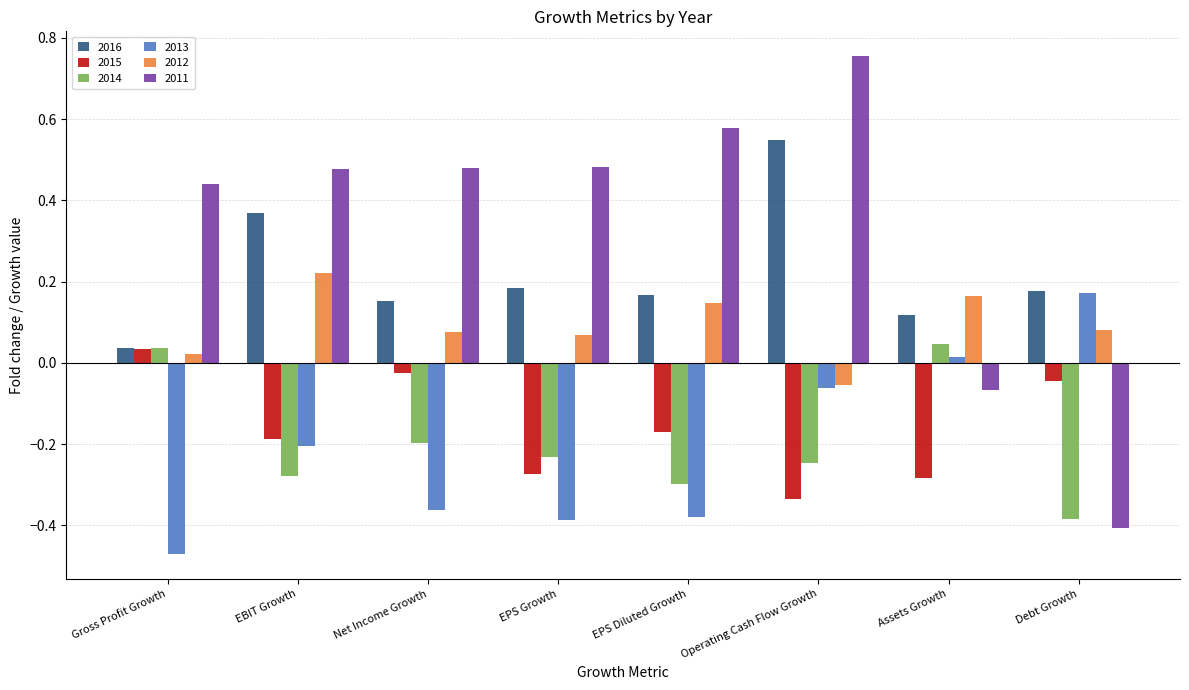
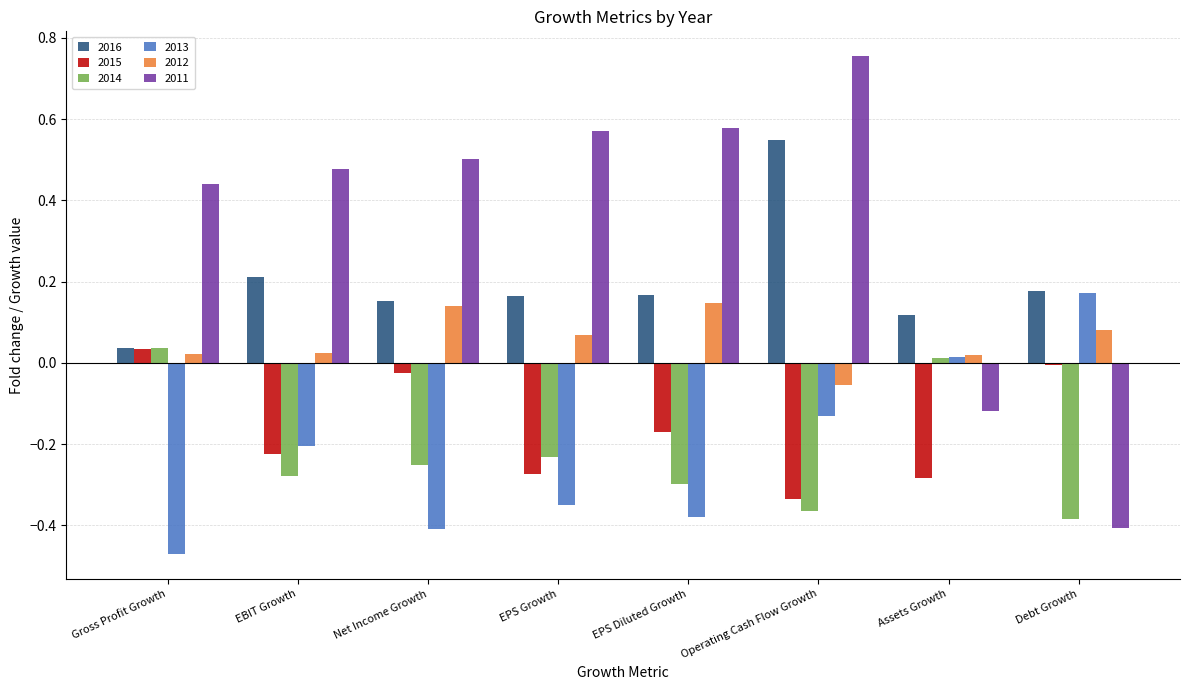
2016, EBIT Growth: 0.37 -> 0.21
2015, EBIT Growth: -0.19 -> -0.22
2012, EBIT Growth: 0.22 -> 0.02
2014, Net Income Growth: -0.20 -> -0.25
2013, Net Income Growth: -0.36 -> -0.41
2012, Net Income Growth: 0.08 -> 0.14
2011, Net Income Growth: 0.48 -> 0.50
2016, EPS Growth: 0.18 -> 0.16
2013, EPS Growth: -0.39 -> -0.35
2011, EPS Growth: 0.48 -> 0.57
2014, Operating Cash Flow Growth: -0.25 -> -0.37
2013, Operating Cash Flow Growth: -0.06 -> -0.13
2014, Assets Growth: 0.05 -> 0.01
2012, Assets Growth: 0.16 -> 0.02
2011, Assets Growth: -0.07 -> -0.12
2015, Debt Growth: -0.04 -> 0.00
